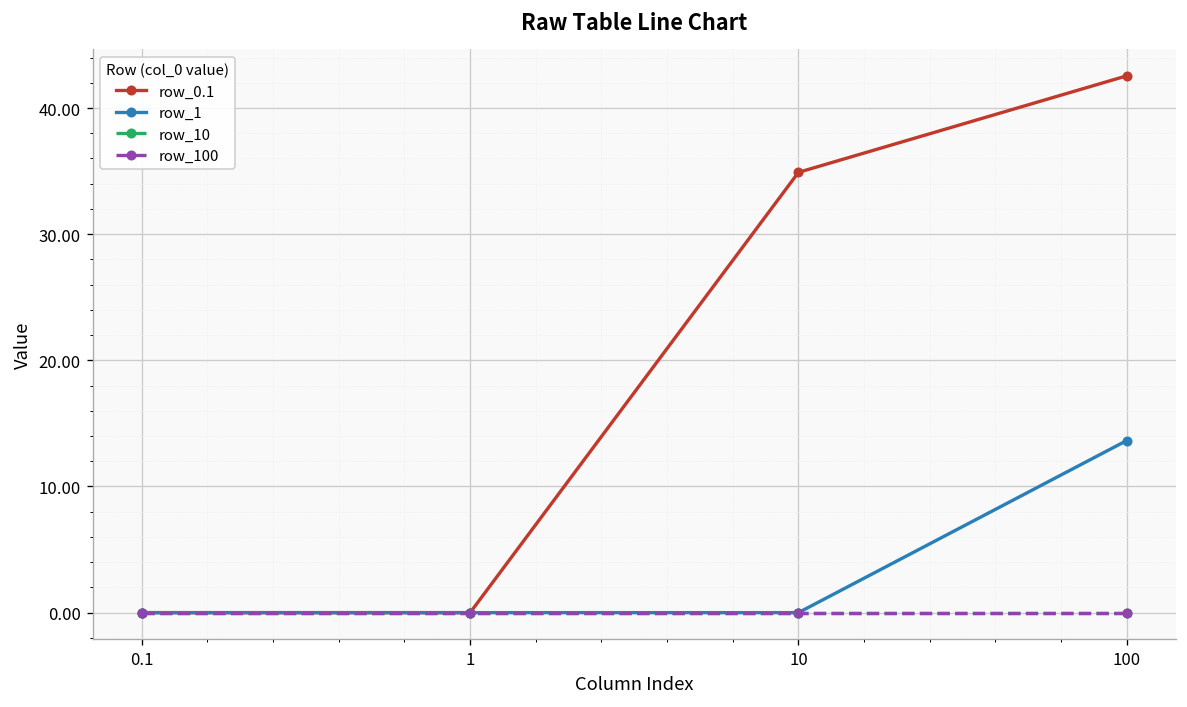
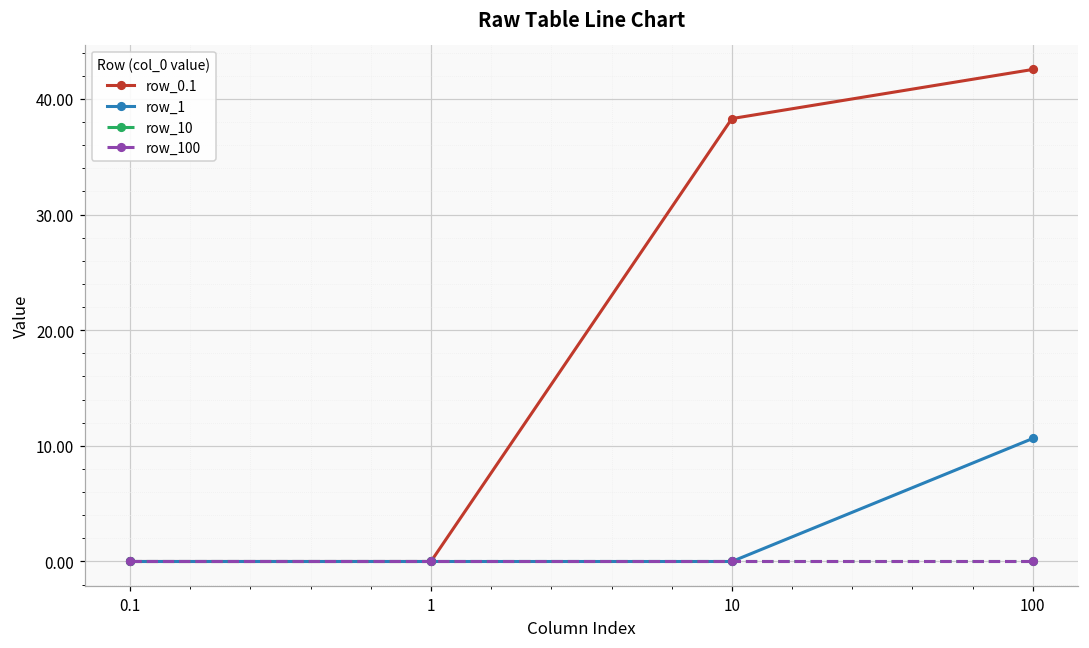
row_0.1, 10: 34.9 -> 38.3
row_1, 100: 13.6 -> 10.6
